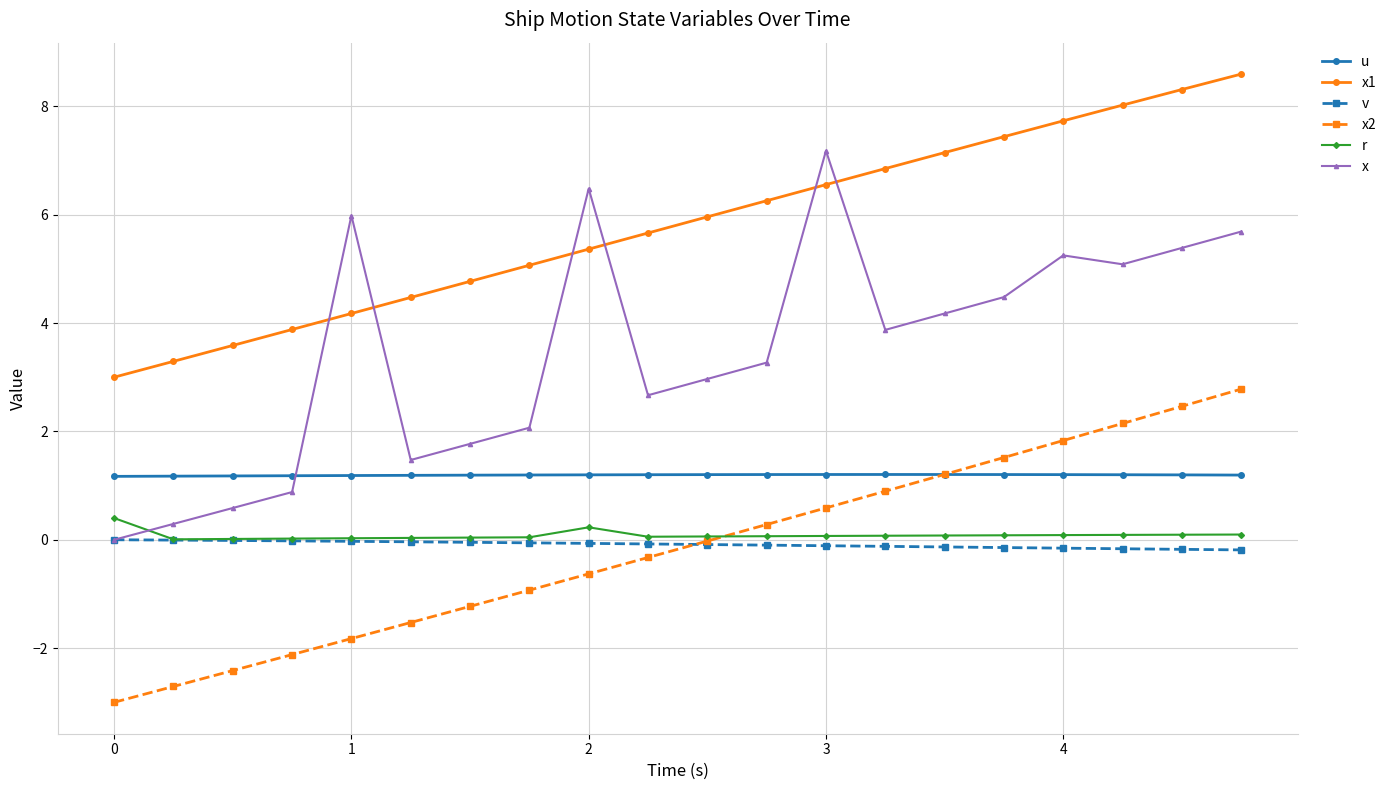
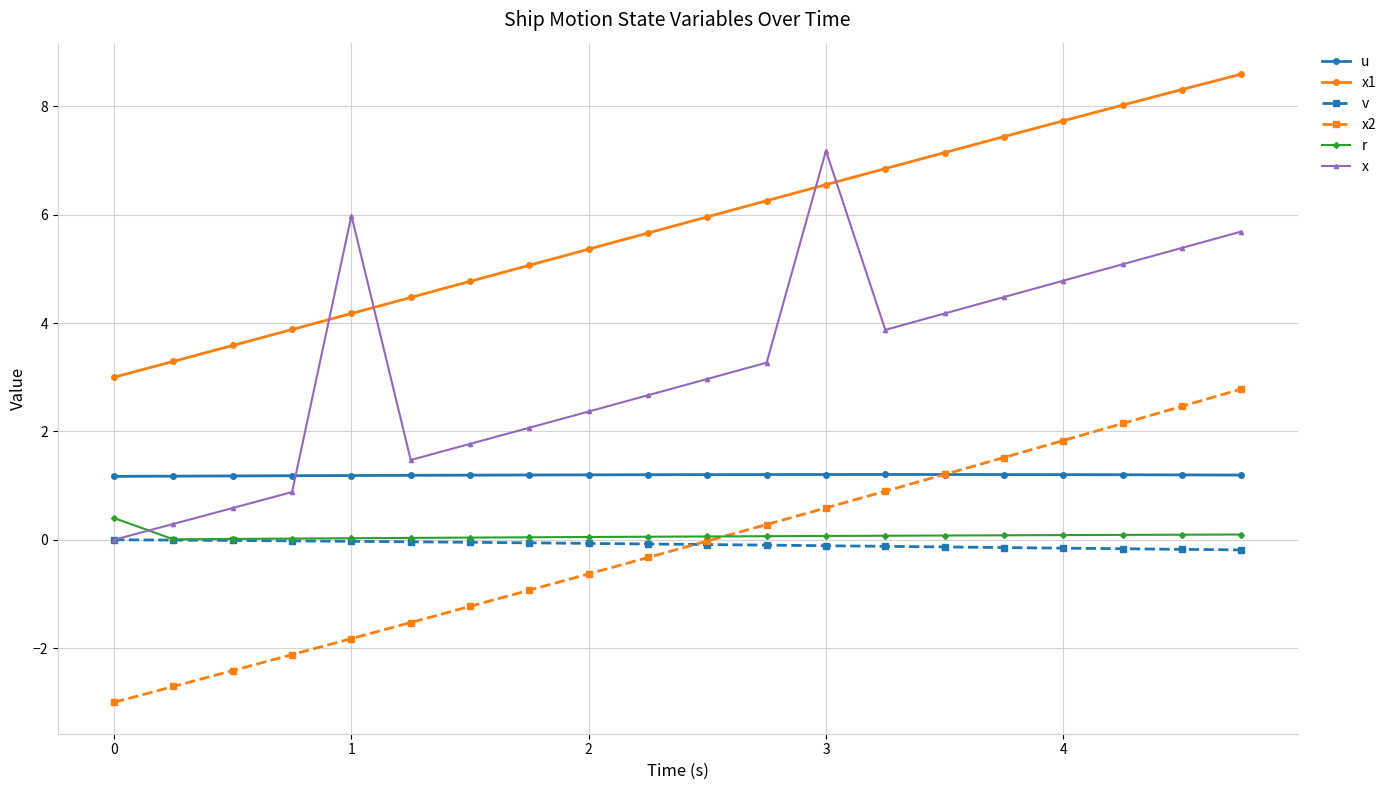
r, 2: 0.2 -> 0.1
x, 2: 6.5 -> 2.4
x, 4: 5.2 -> 4.8
